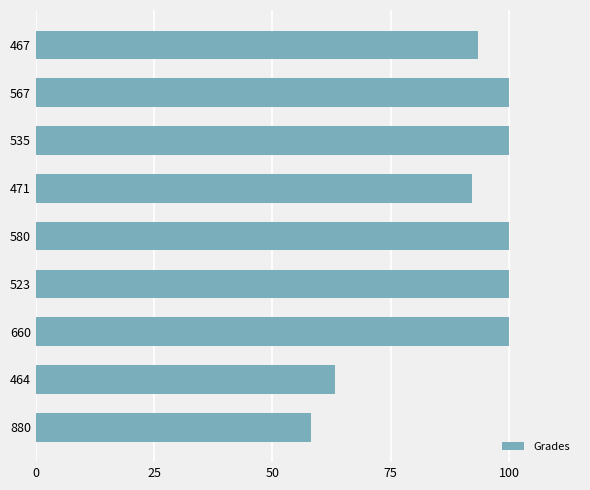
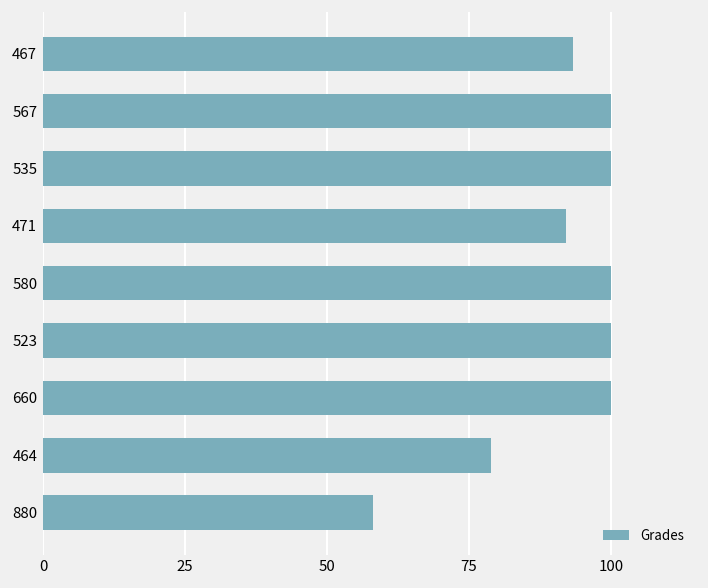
464: 63 -> 79
